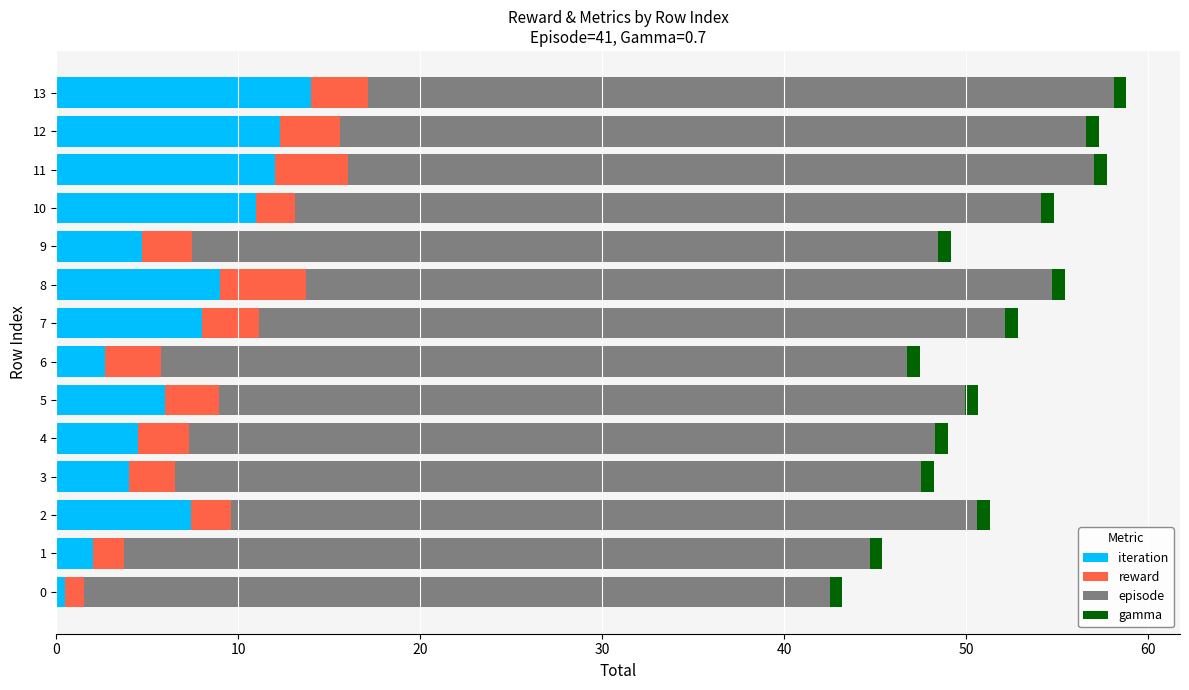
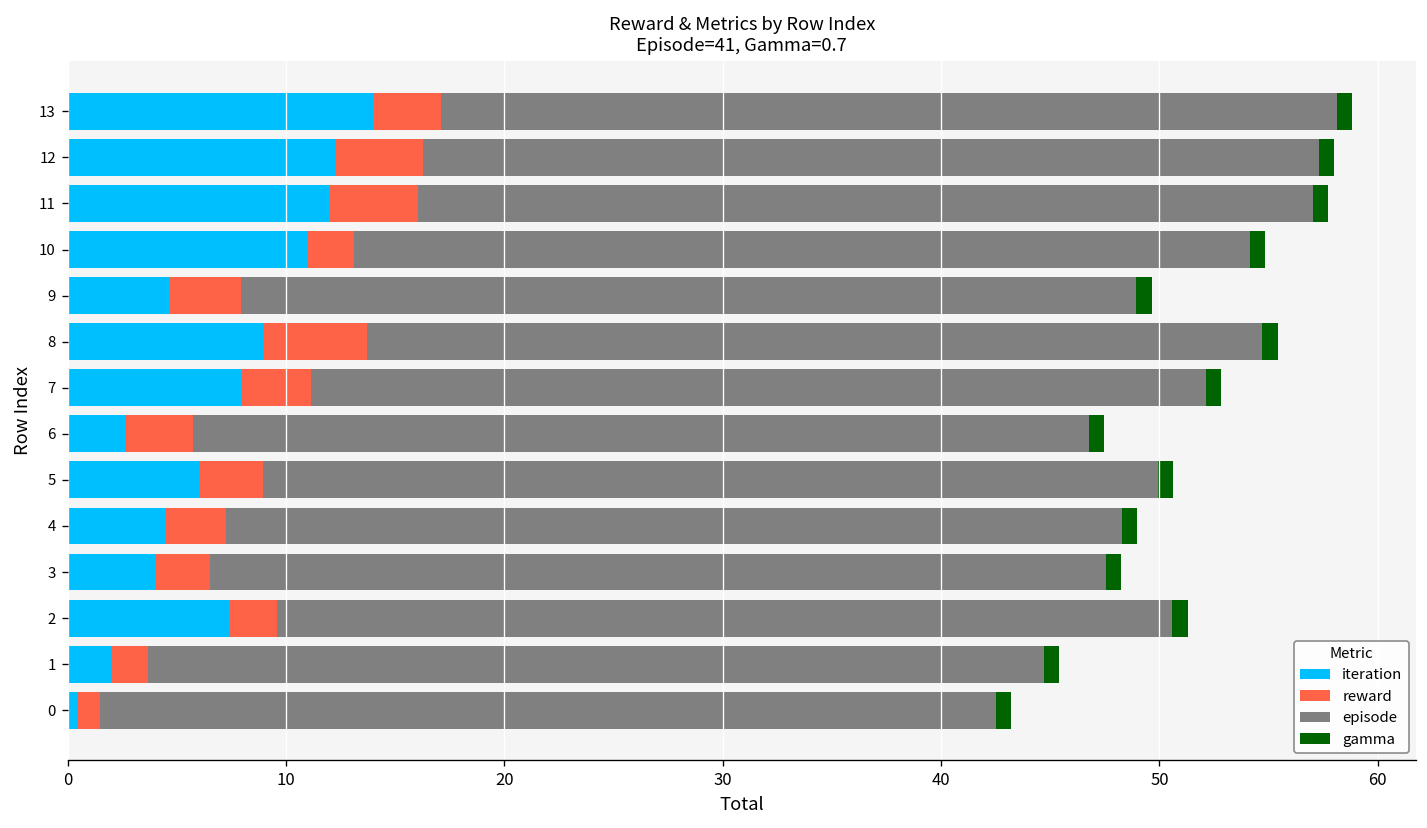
reward, 12: 3.3 -> 4.0
reward, 9: 2.8 -> 3.2
